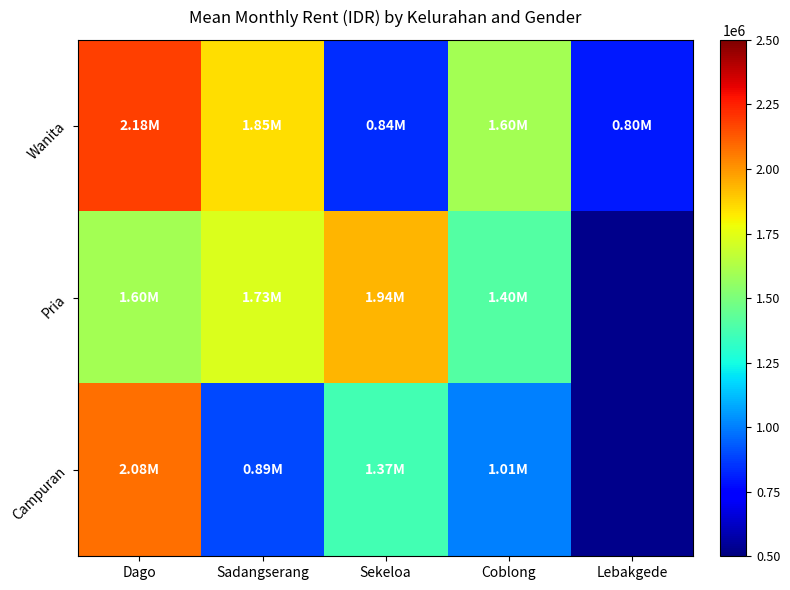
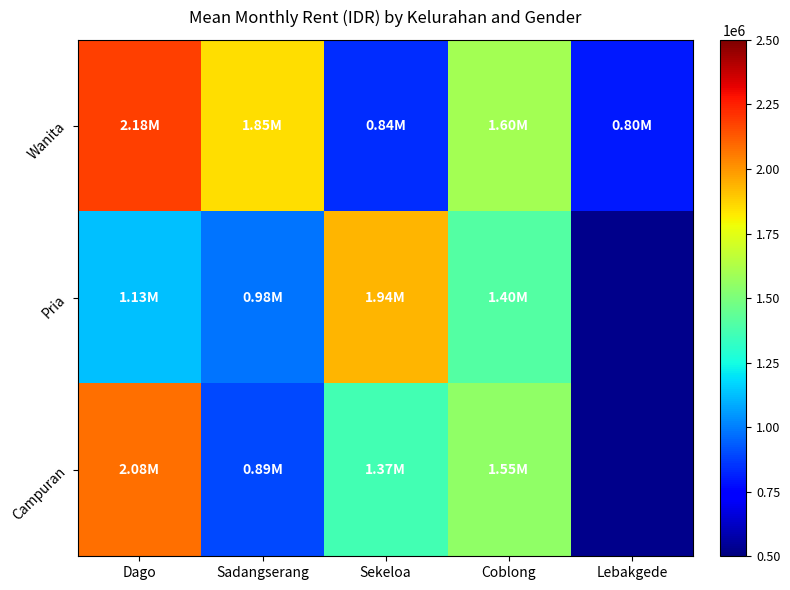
Pria, Dago: 1.60M -> 1.13M
Pria, Sadangserang: 1.73M -> 0.98M
Campuran, Coblong: 1.01M -> 1.55M
